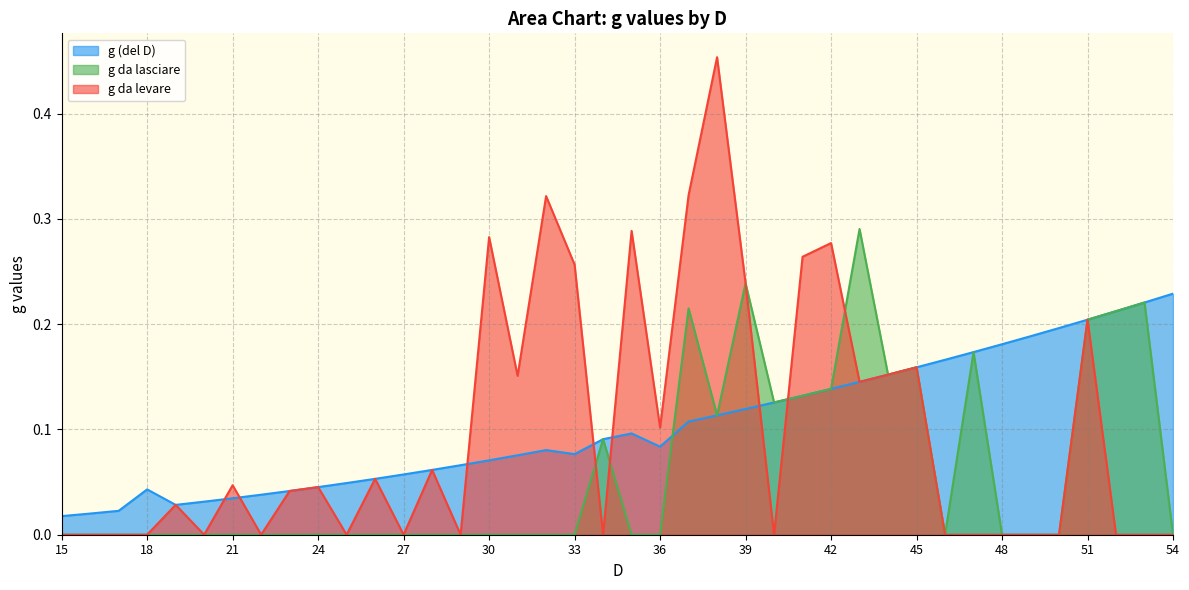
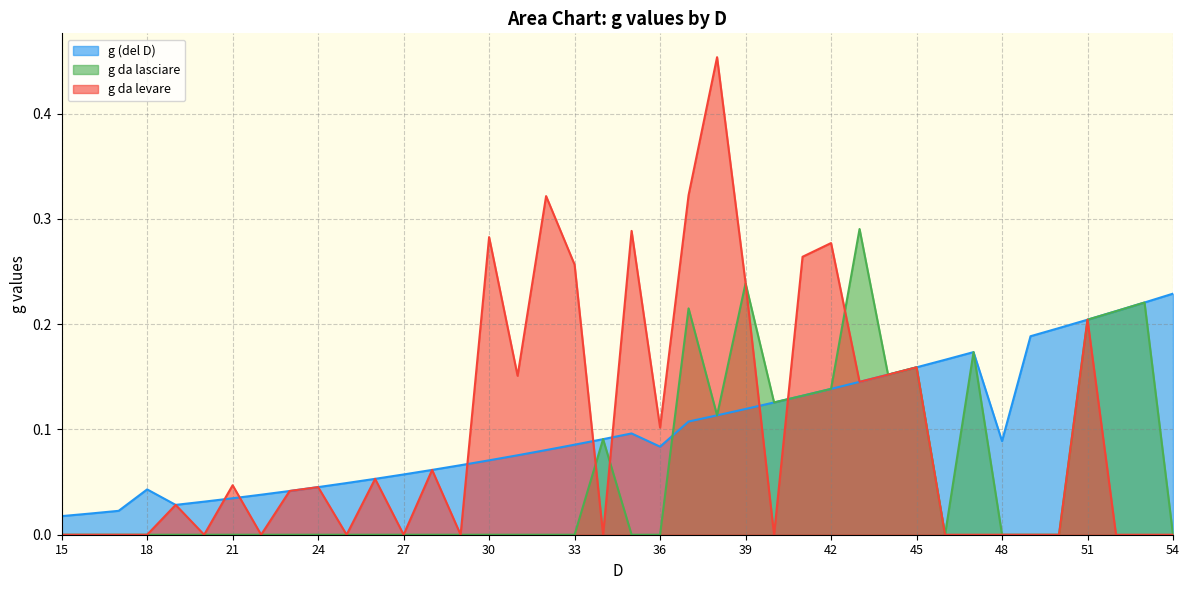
g (del D), 33: 0.077 -> 0.086
g (del D), 48: 0.181 -> 0.089
